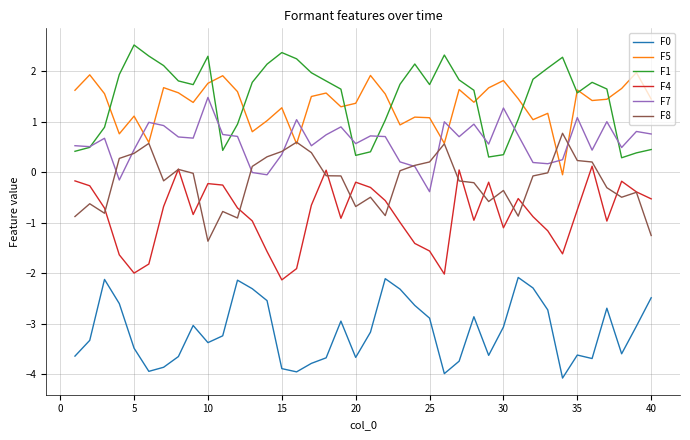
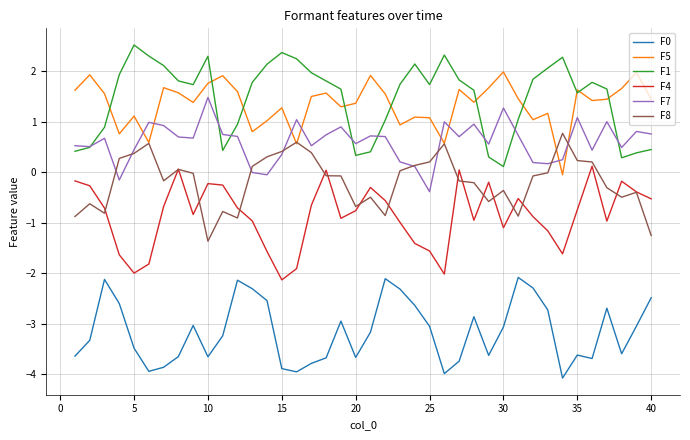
F0, 10: -3.4 -> -3.7
F4, 20: -0.2 -> -0.8
F0, 25: -2.9 -> -3.0
F5, 30: 1.8 -> 2.0
F1, 30: 0.4 -> 0.1
